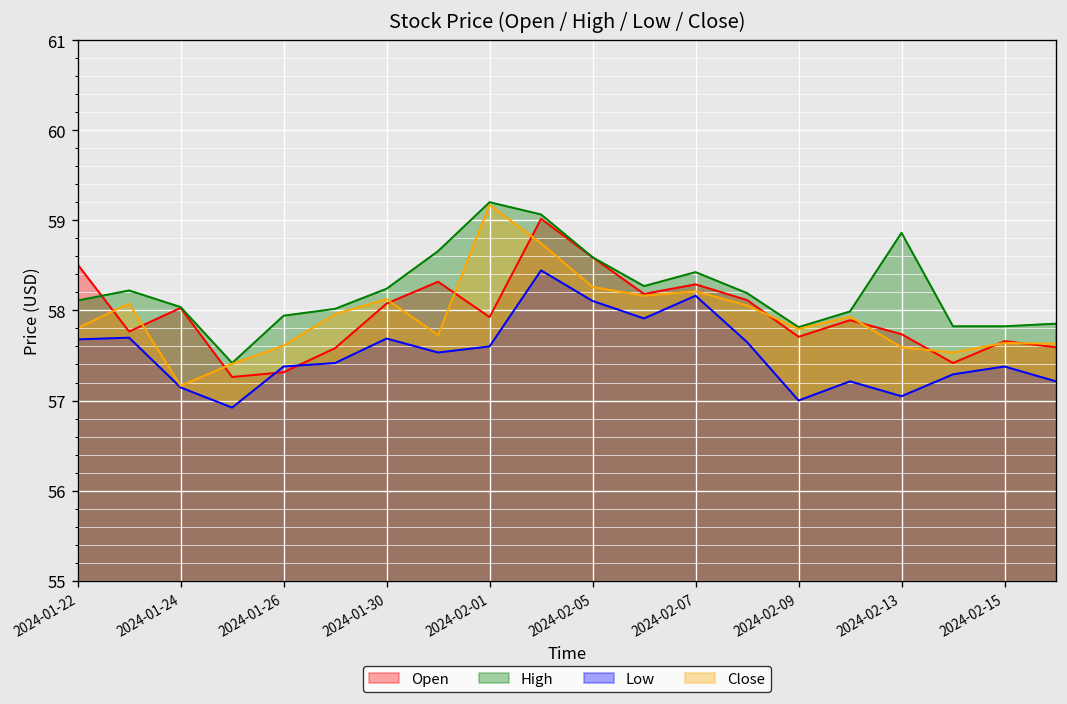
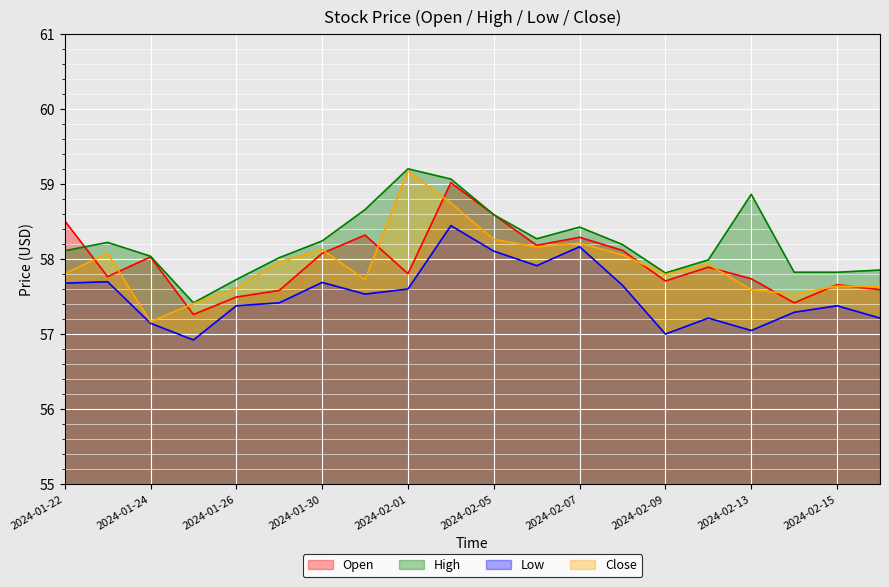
Open, 2024-01-26: 57.3 -> 57.5
High, 2024-01-26: 57.9 -> 57.7
Open, 2024-02-01: 57.9 -> 57.8
